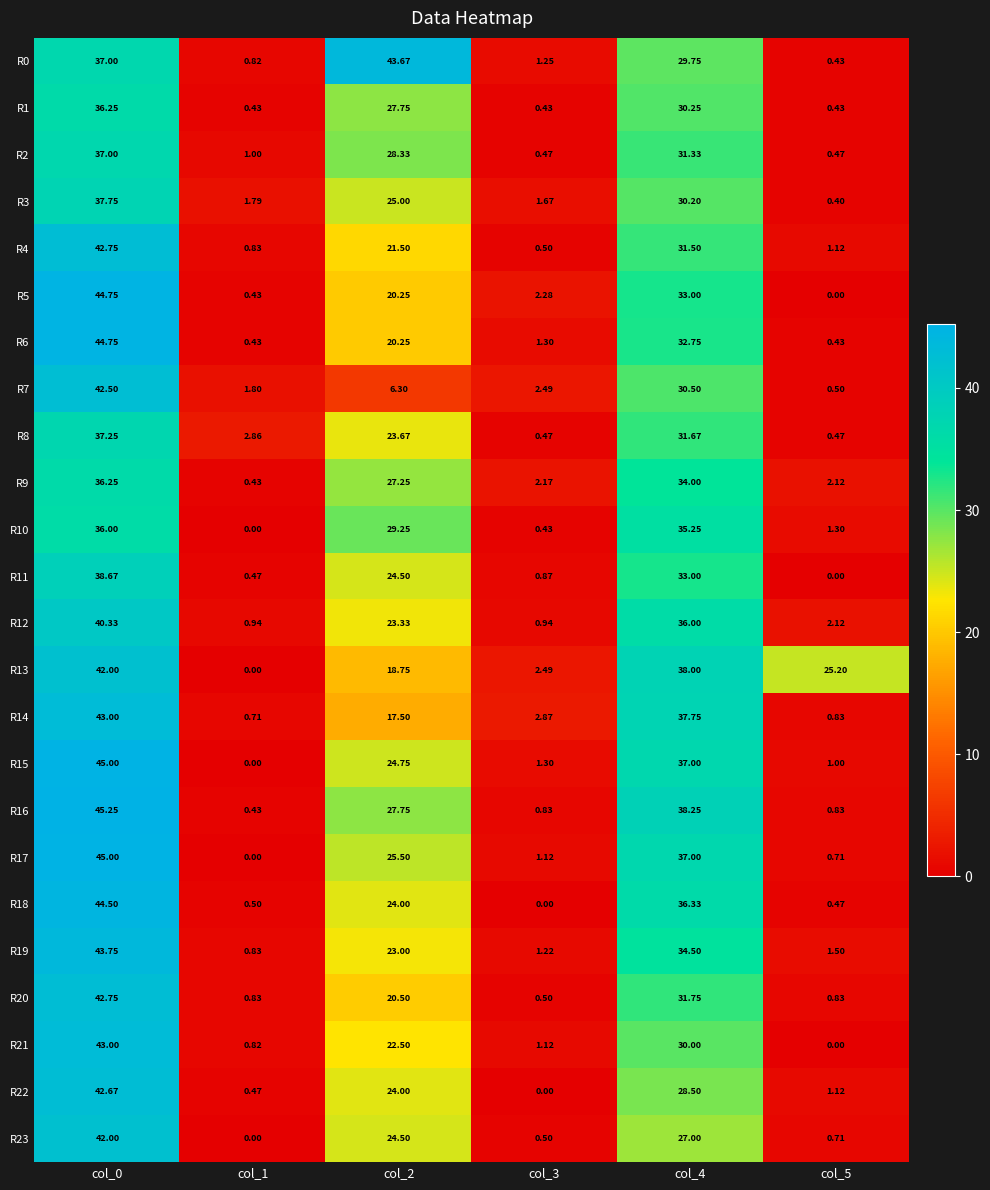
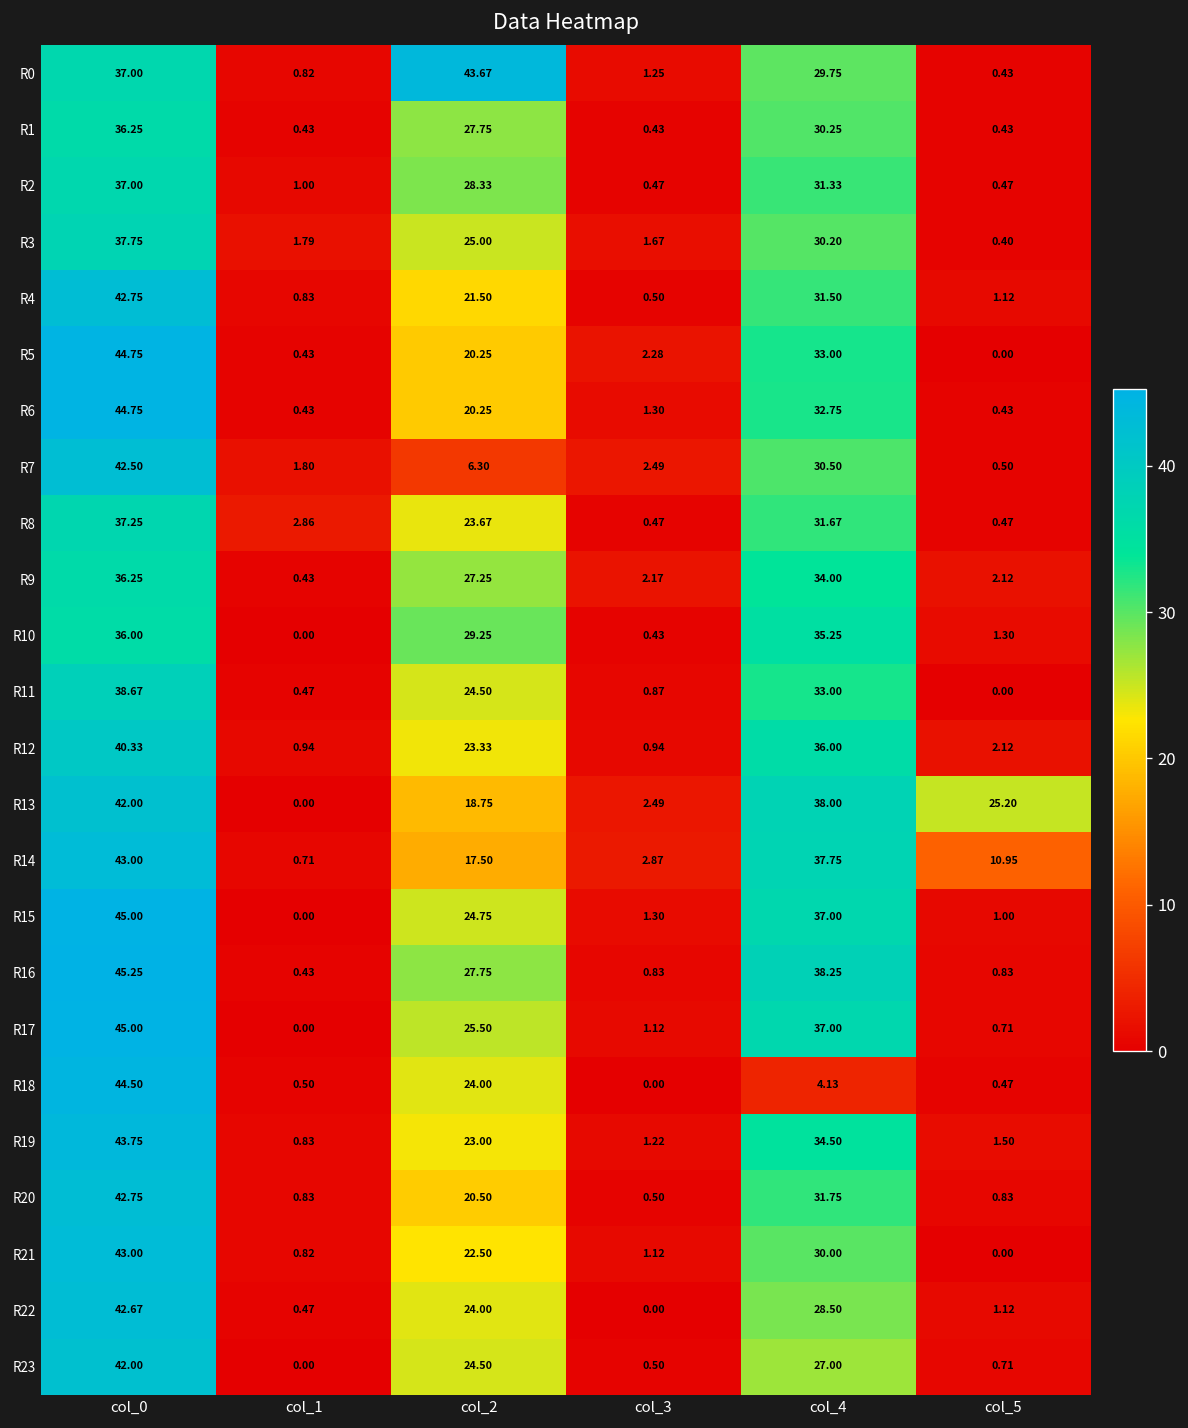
R14, col_5: 0.83 -> 10.95
R18, col_4: 36.33 -> 4.13
